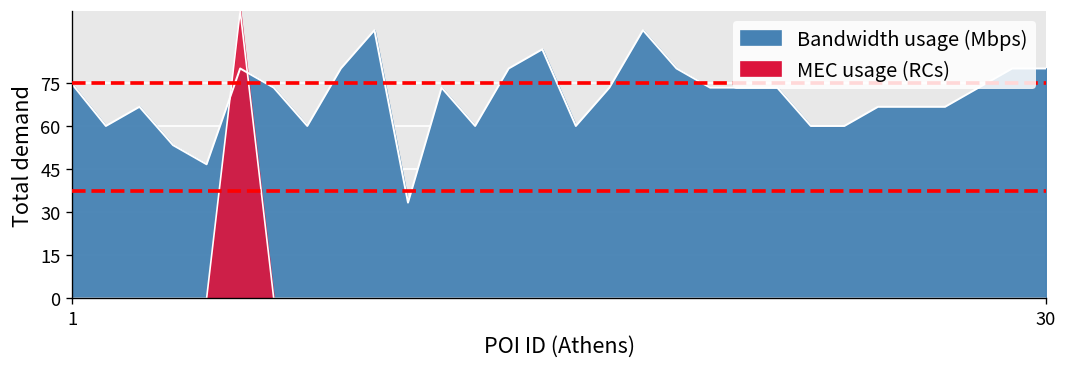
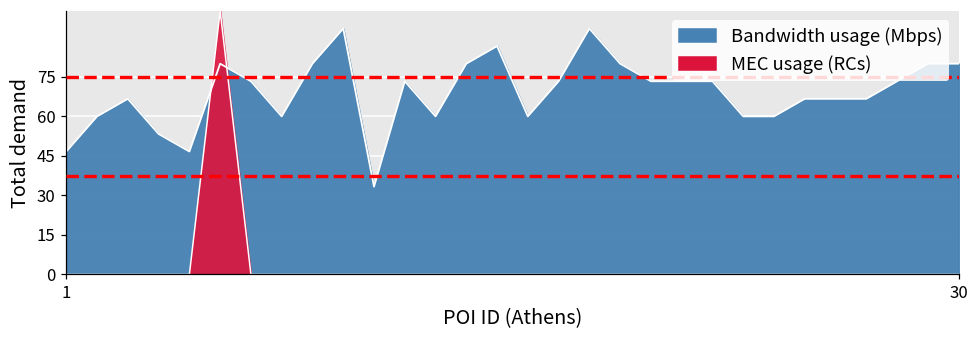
Bandwidth usage (Mbps), 1: 74 -> 47
